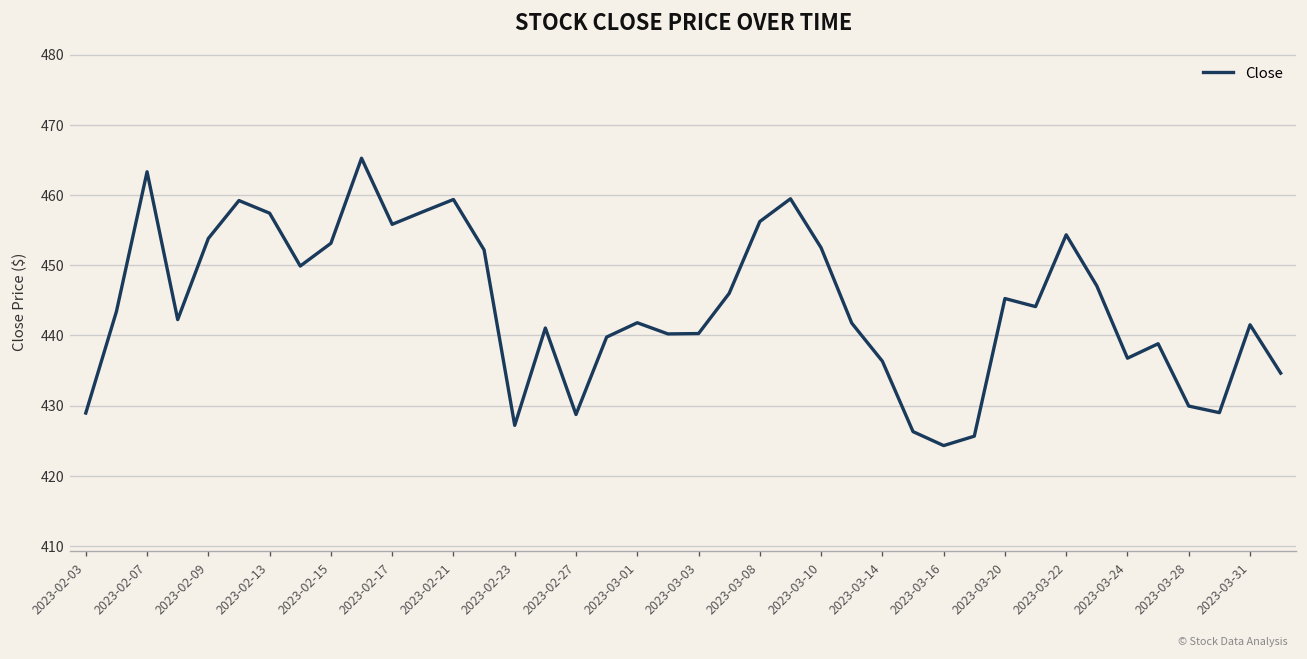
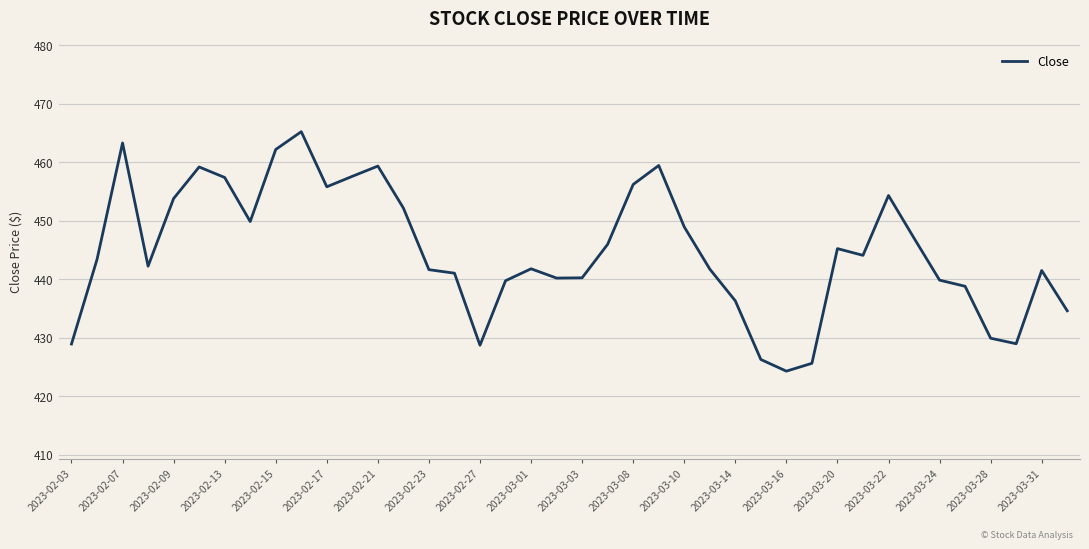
2023-02-15: 453 -> 462
2023-02-23: 427 -> 442
2023-03-10: 452 -> 449
2023-03-24: 437 -> 440
